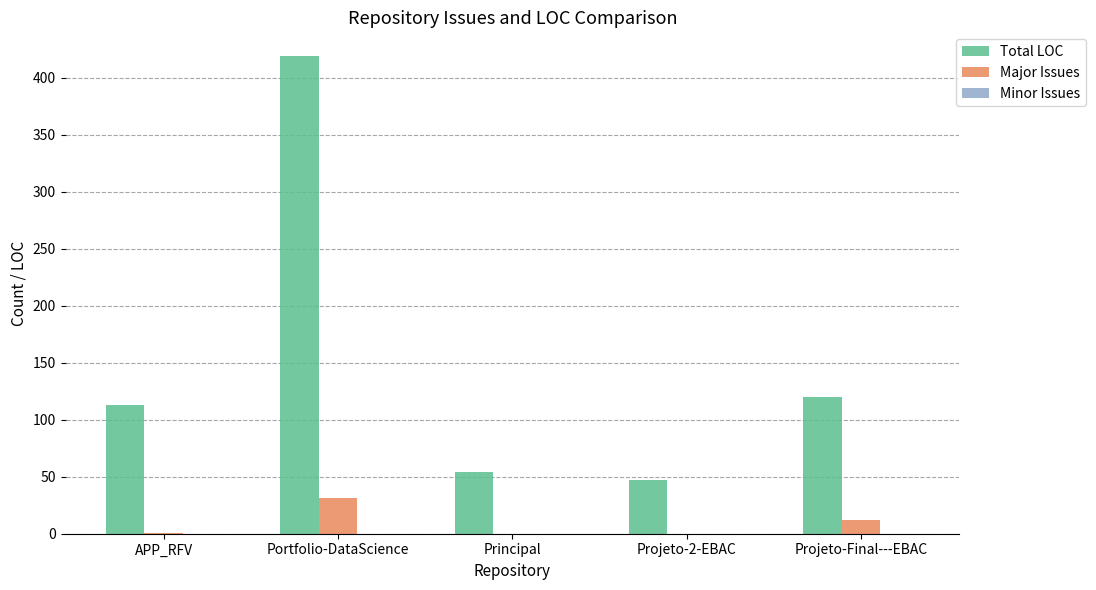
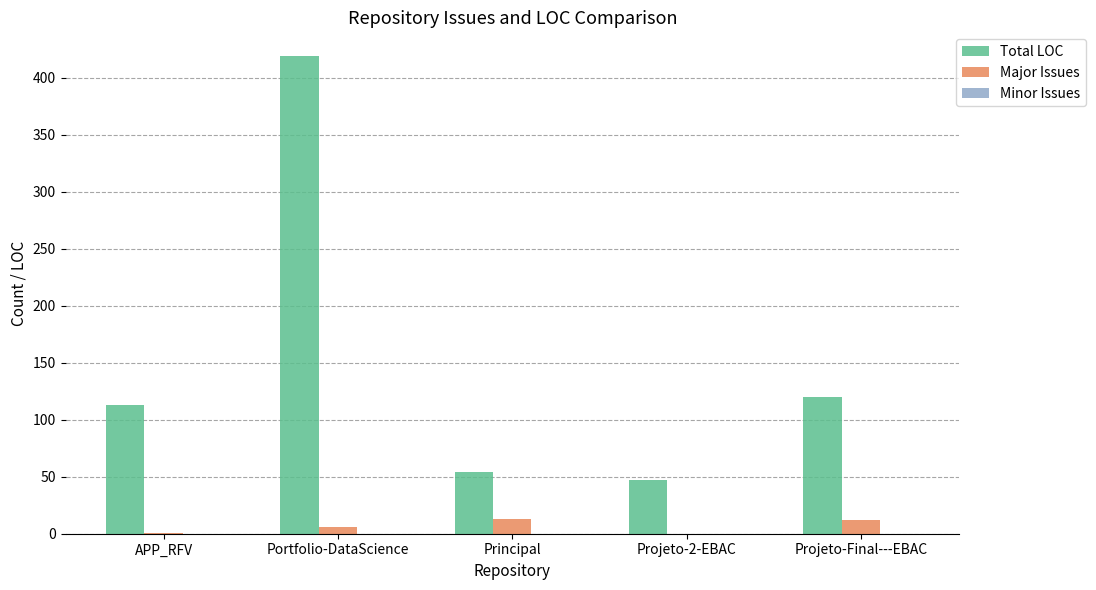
Major Issues, Portfolio-DataScience: 31 -> 6
Major Issues, Principal: 0 -> 13
